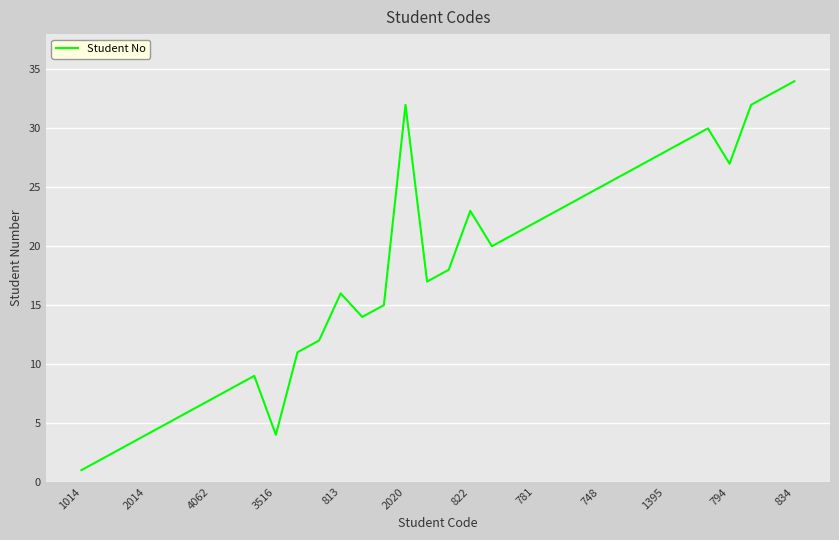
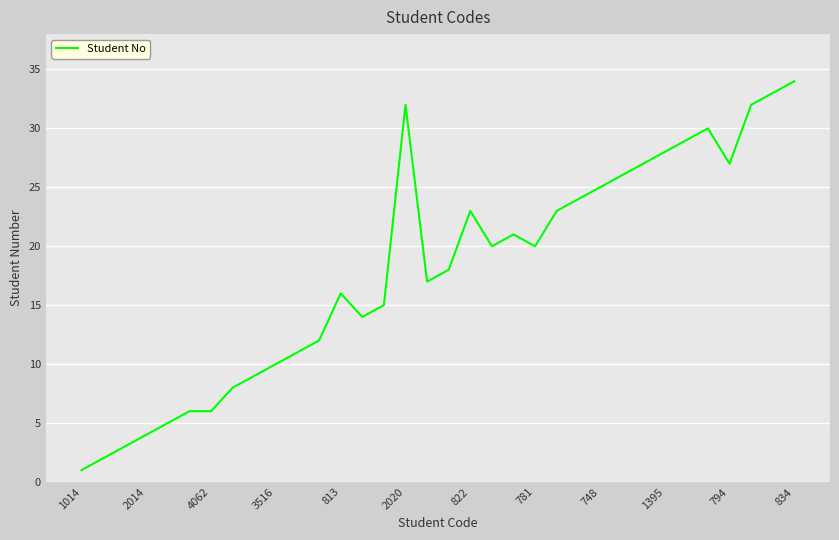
4062: 7 -> 6
3516: 4 -> 10
781: 22 -> 20
